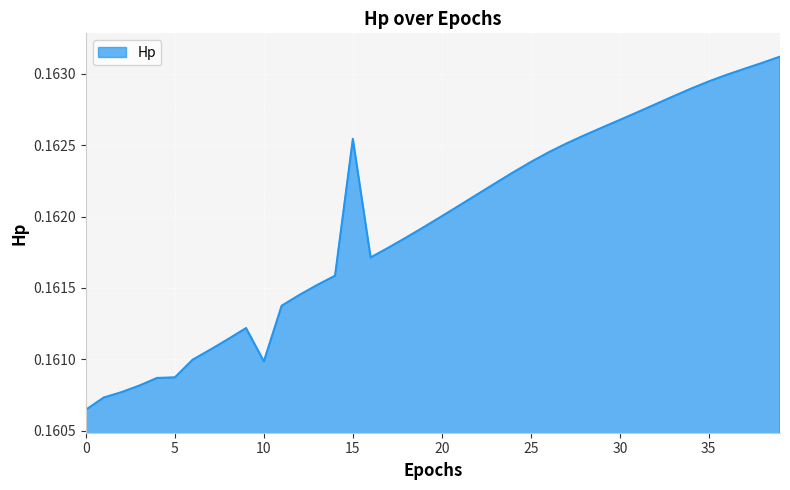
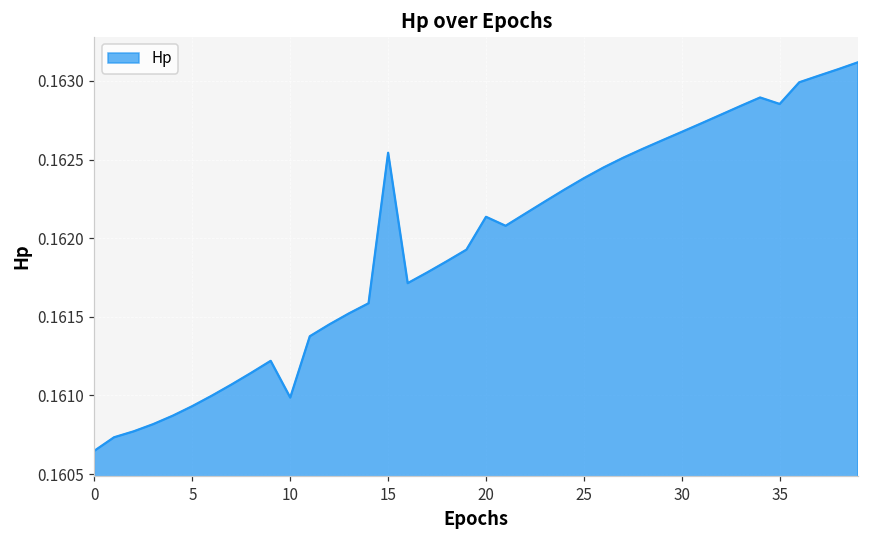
5: 0.16087 -> 0.16093
20: 0.16200 -> 0.16214
35: 0.16295 -> 0.16285
